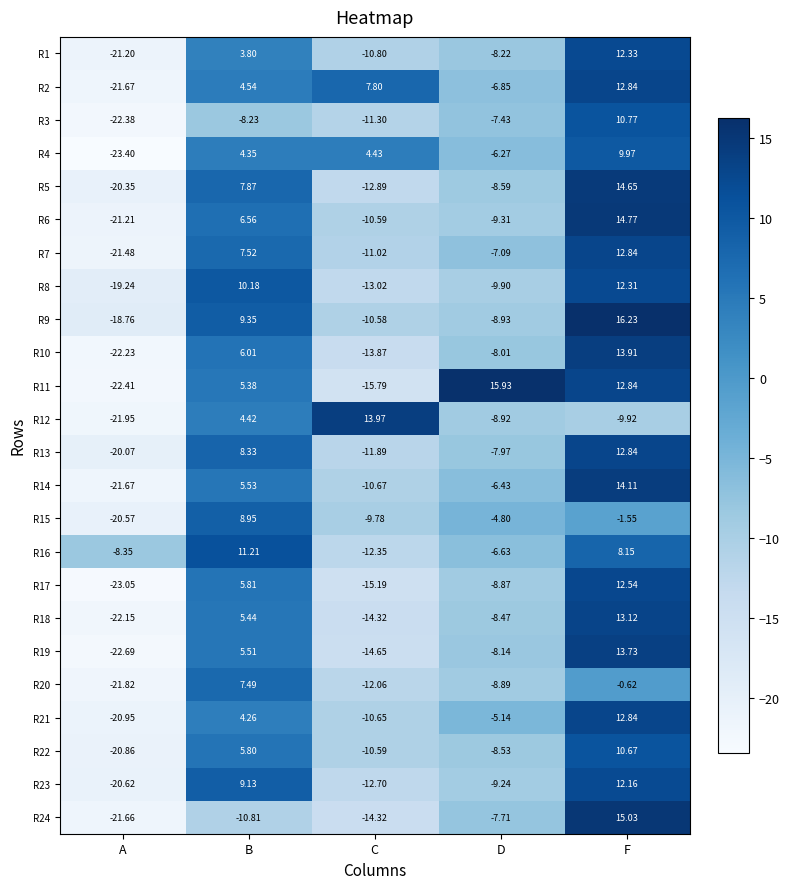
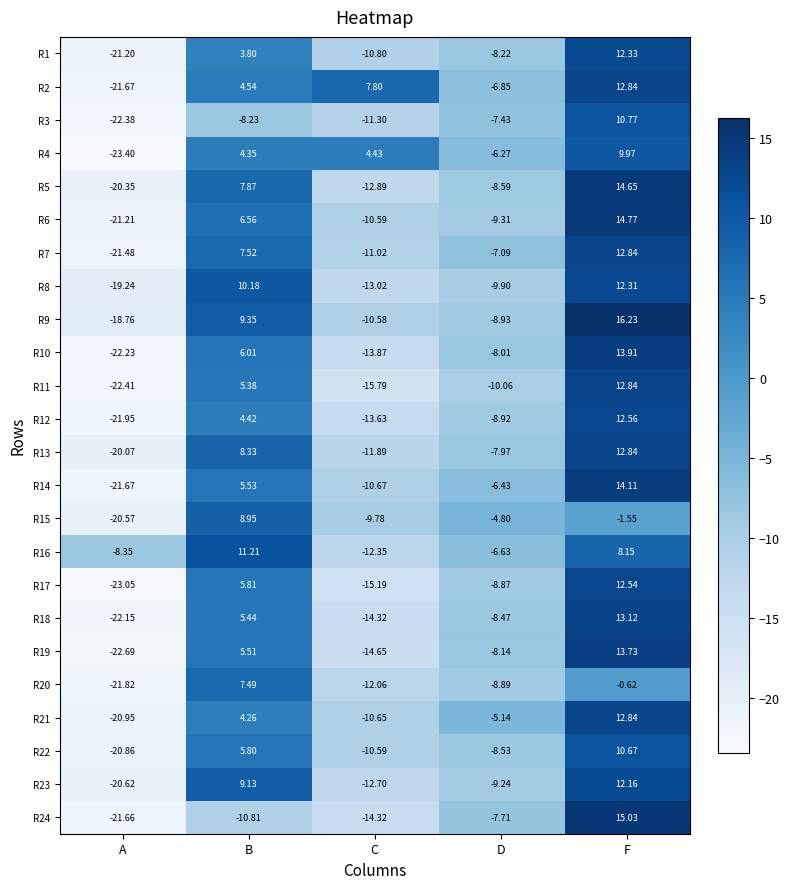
R11, D: 15.93 -> -10.06
R12, C: 13.97 -> -13.63
R12, F: -9.92 -> 12.56
